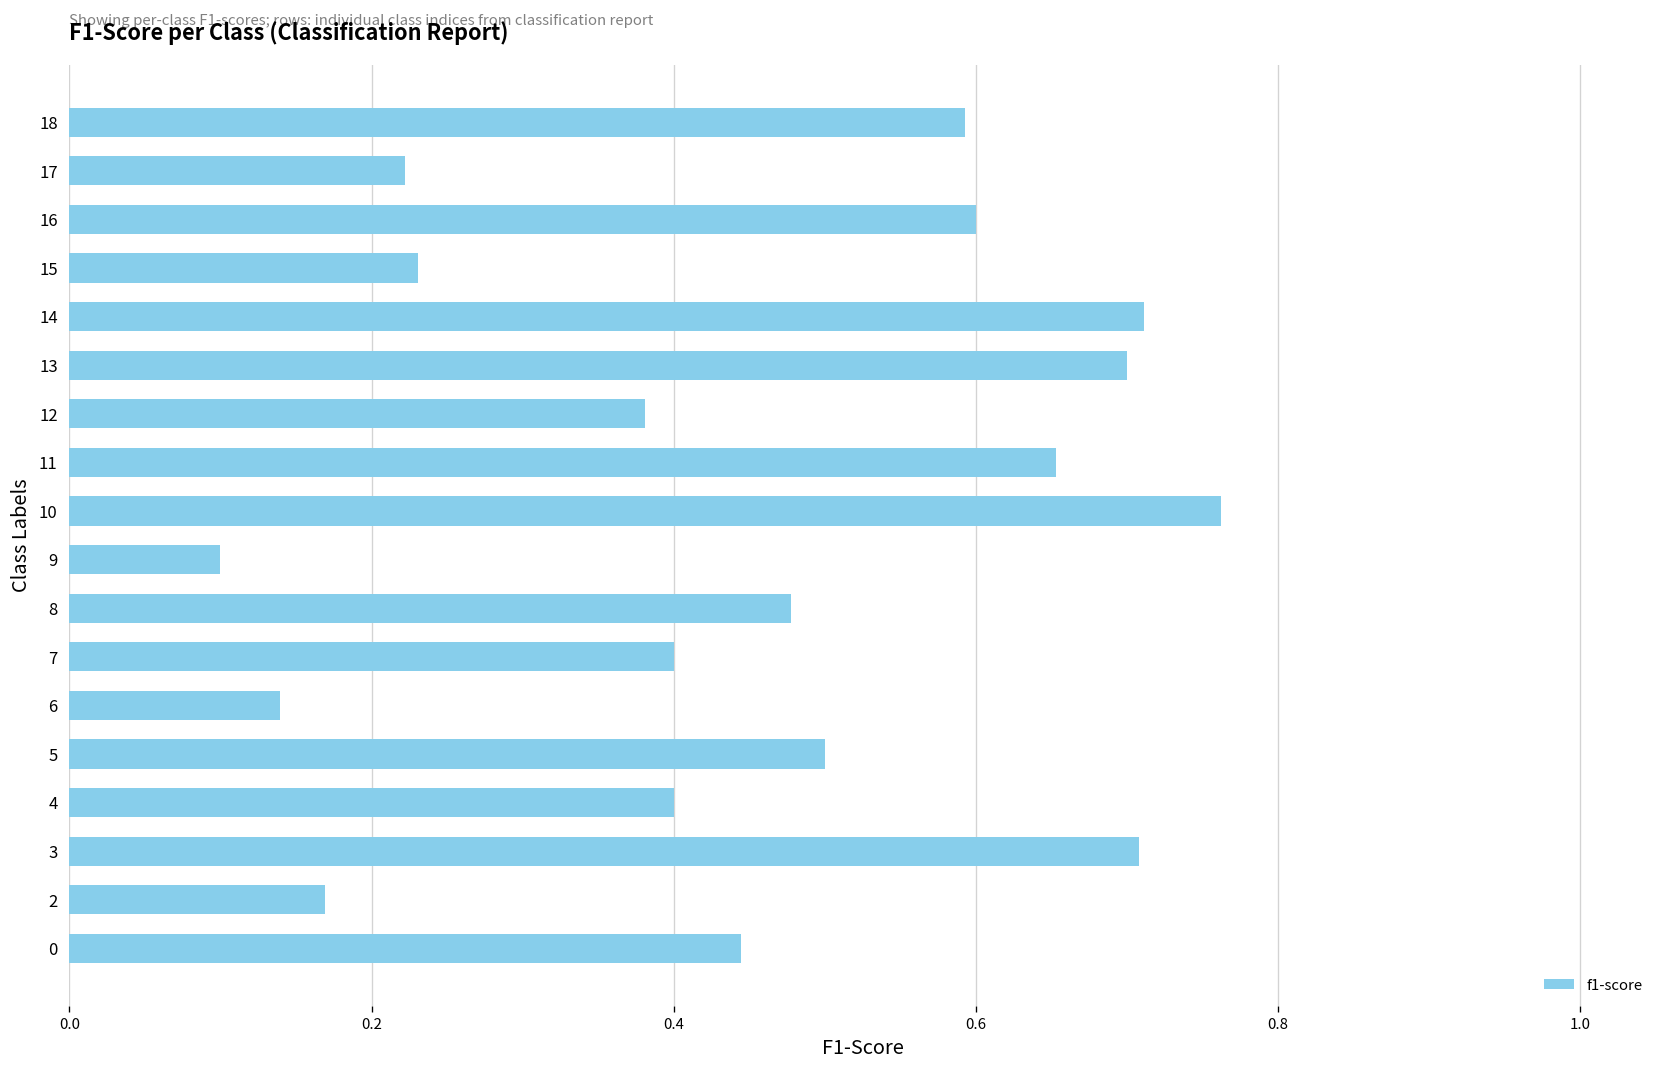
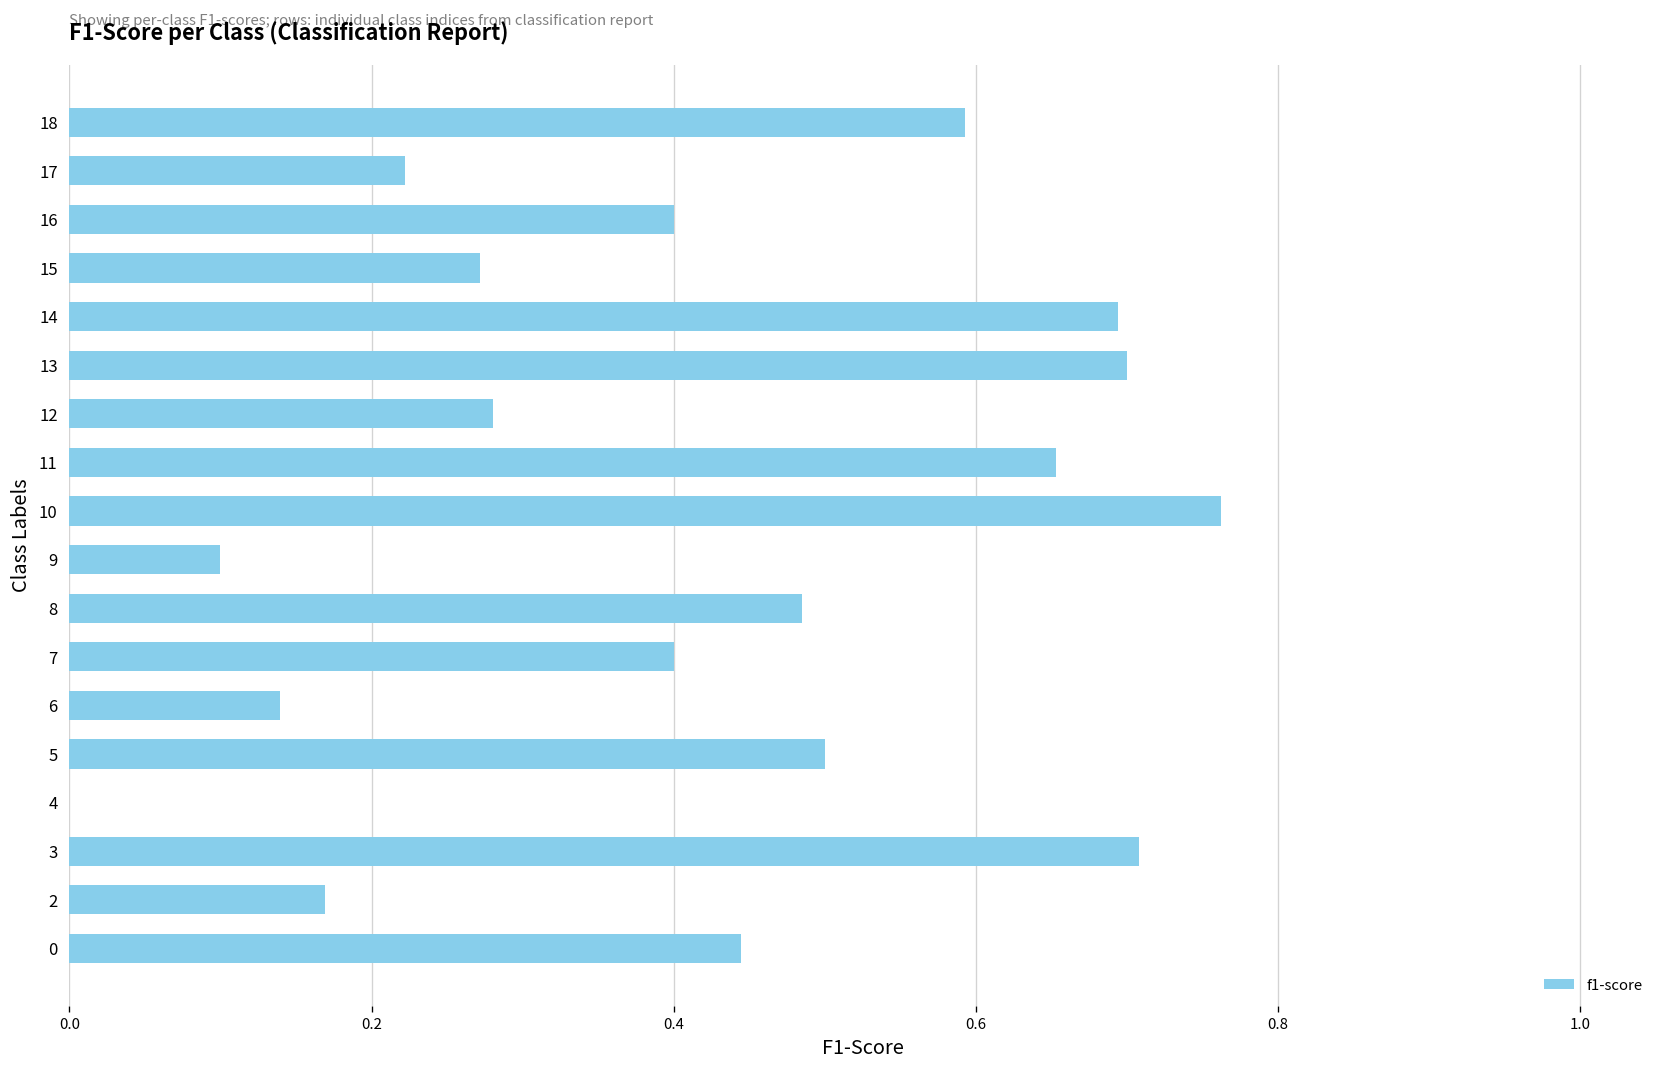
16: 0.6 -> 0.4
15: 0.231 -> 0.272
14: 0.711 -> 0.694
12: 0.381 -> 0.280
8: 0.478 -> 0.485
4: 0.4 -> 0.0
